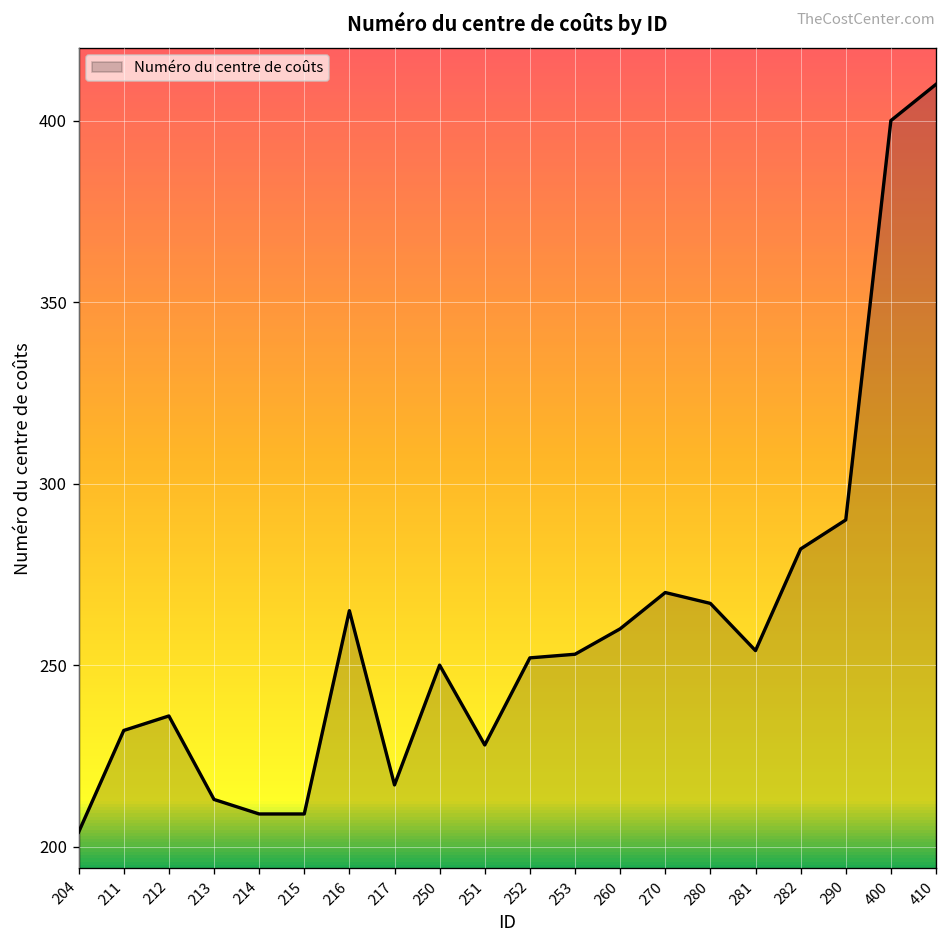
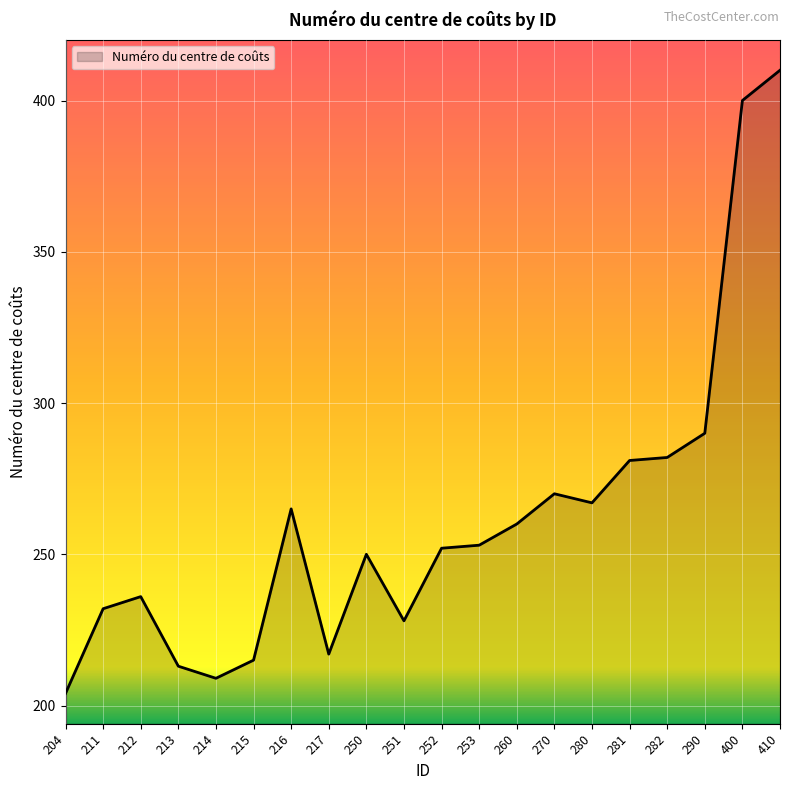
215: 209 -> 215
281: 254 -> 281
